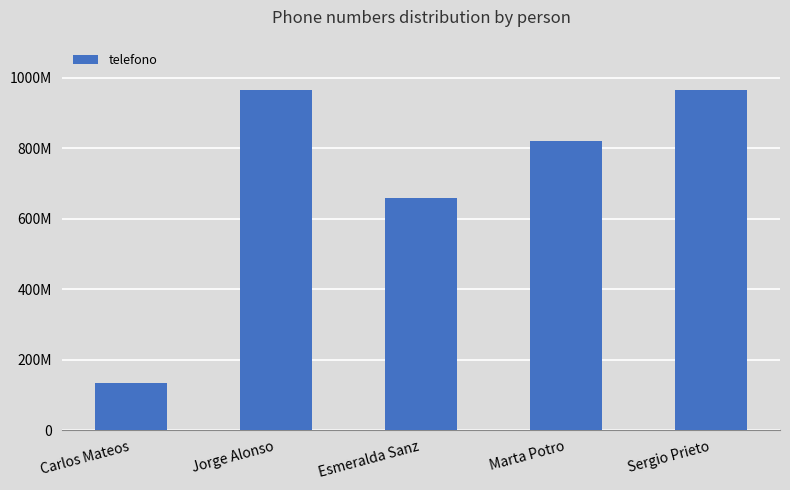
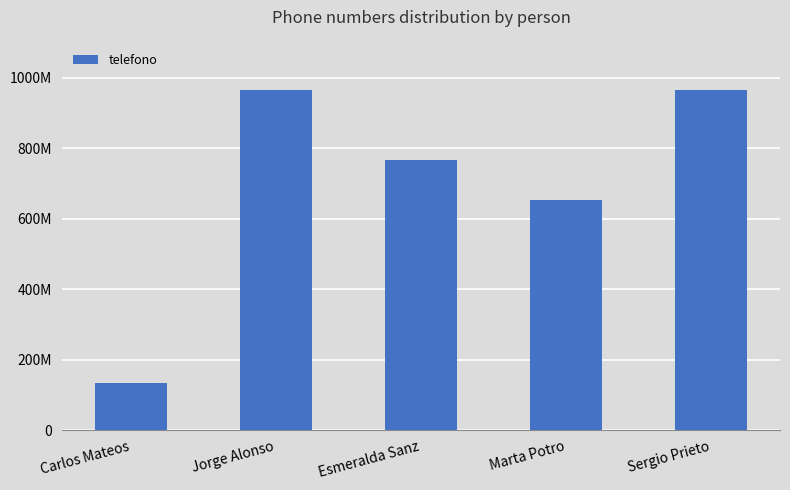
Esmeralda Sanz: 660000000 -> 770000000
Marta Potro: 820000000 -> 650000000
